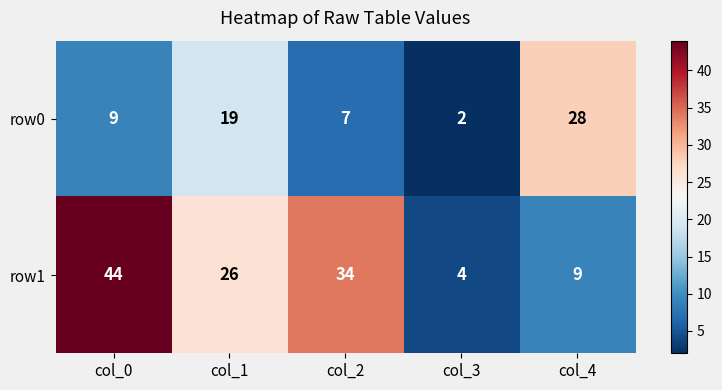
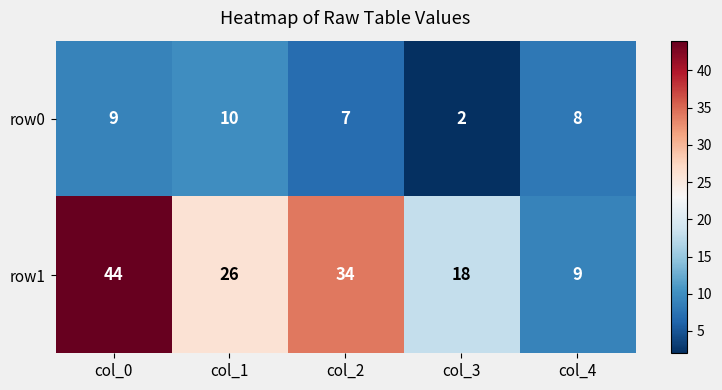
row0, col_1: 19 -> 10
row0, col_4: 28 -> 8
row1, col_3: 4 -> 18
